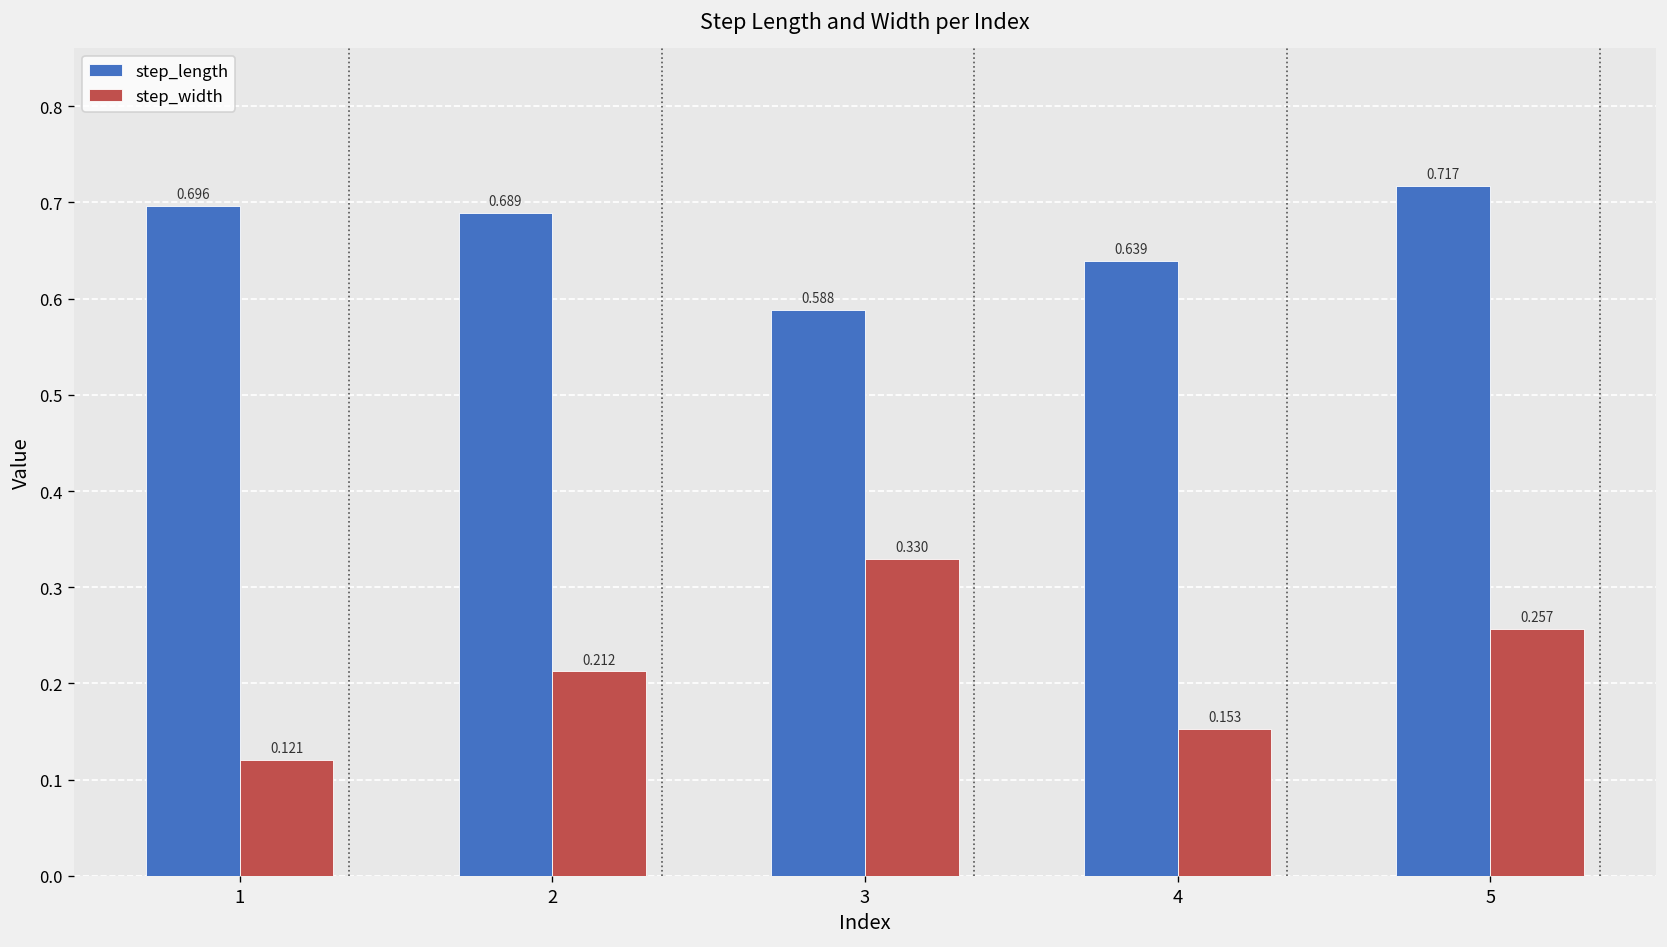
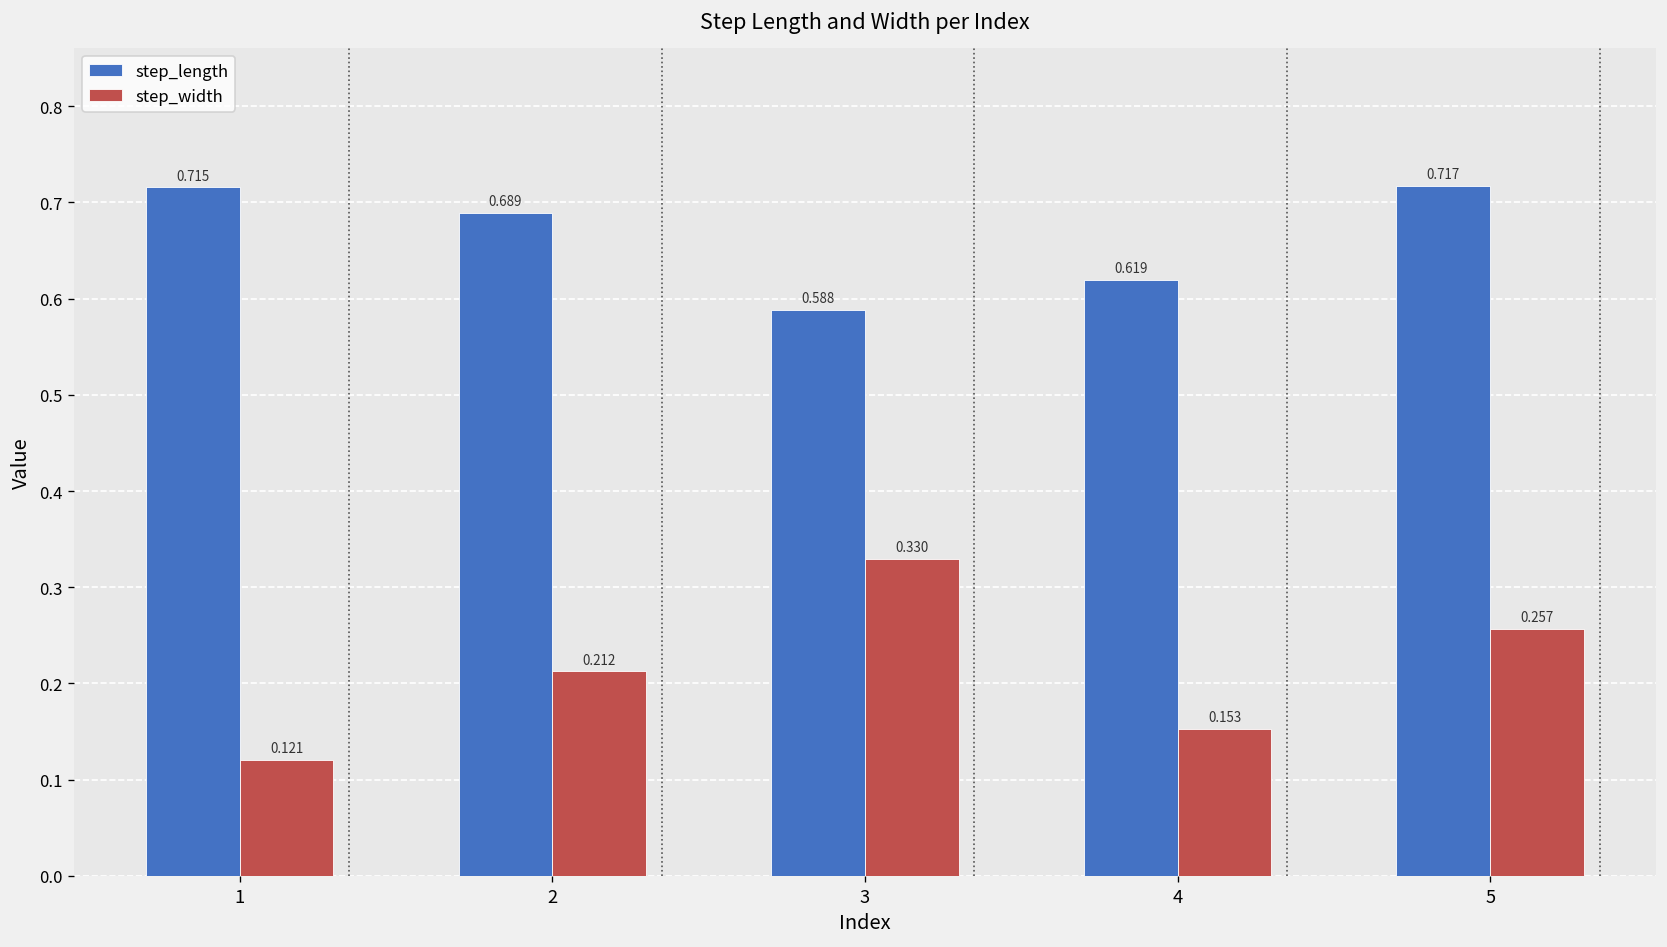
step_length, 1: 0.696 -> 0.715
step_length, 4: 0.639 -> 0.619
